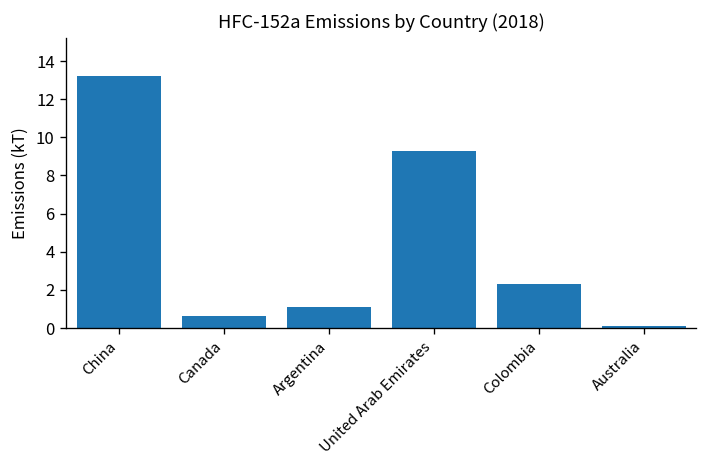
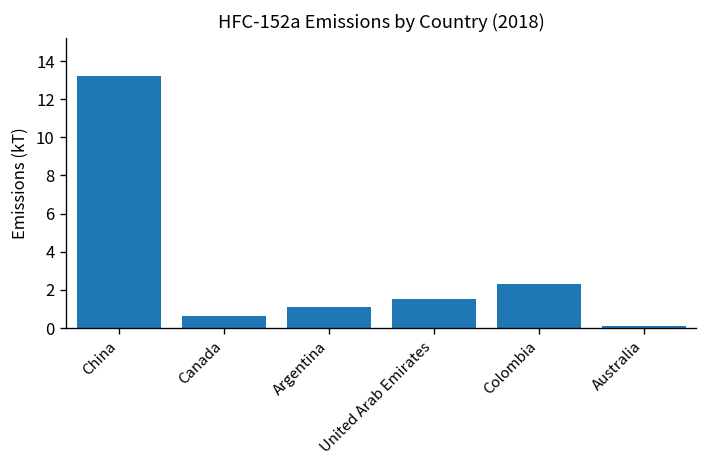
United Arab Emirates: 9.3 -> 1.5
